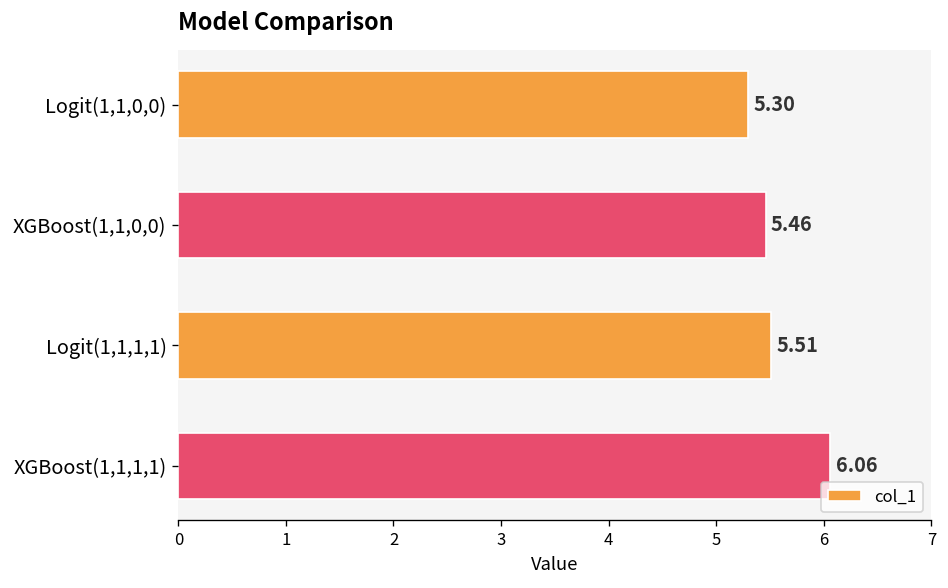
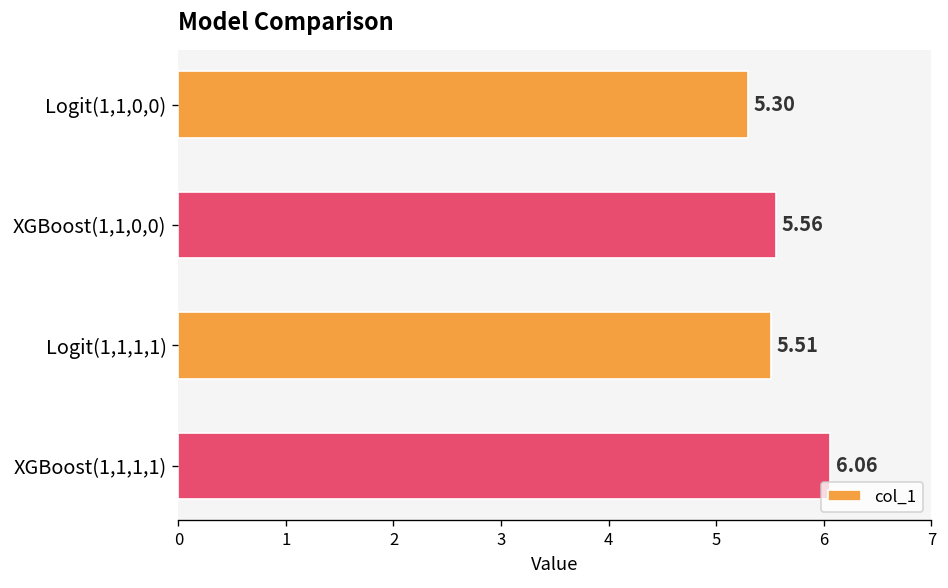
XGBoost(1,1,0,0): 5.46 -> 5.56
